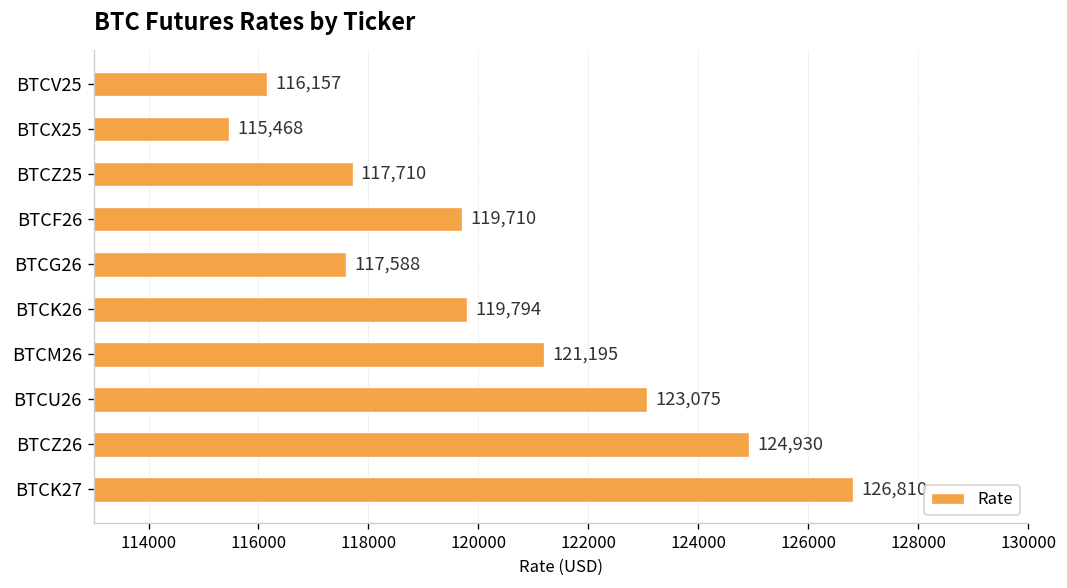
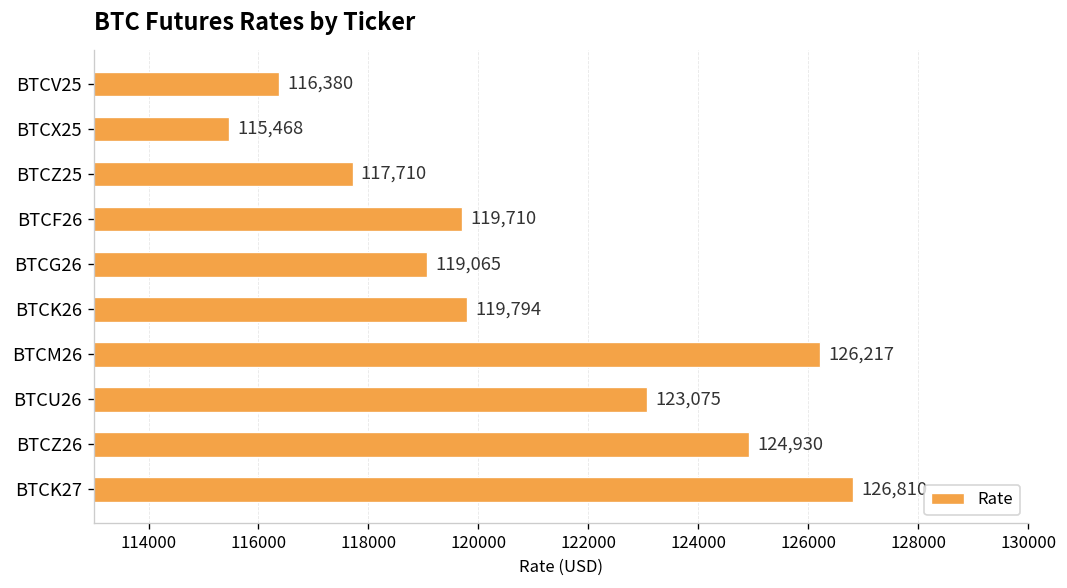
BTCV25: 116,157 -> 116,380
BTCG26: 117,588 -> 119,065
BTCM26: 121,195 -> 126,217
